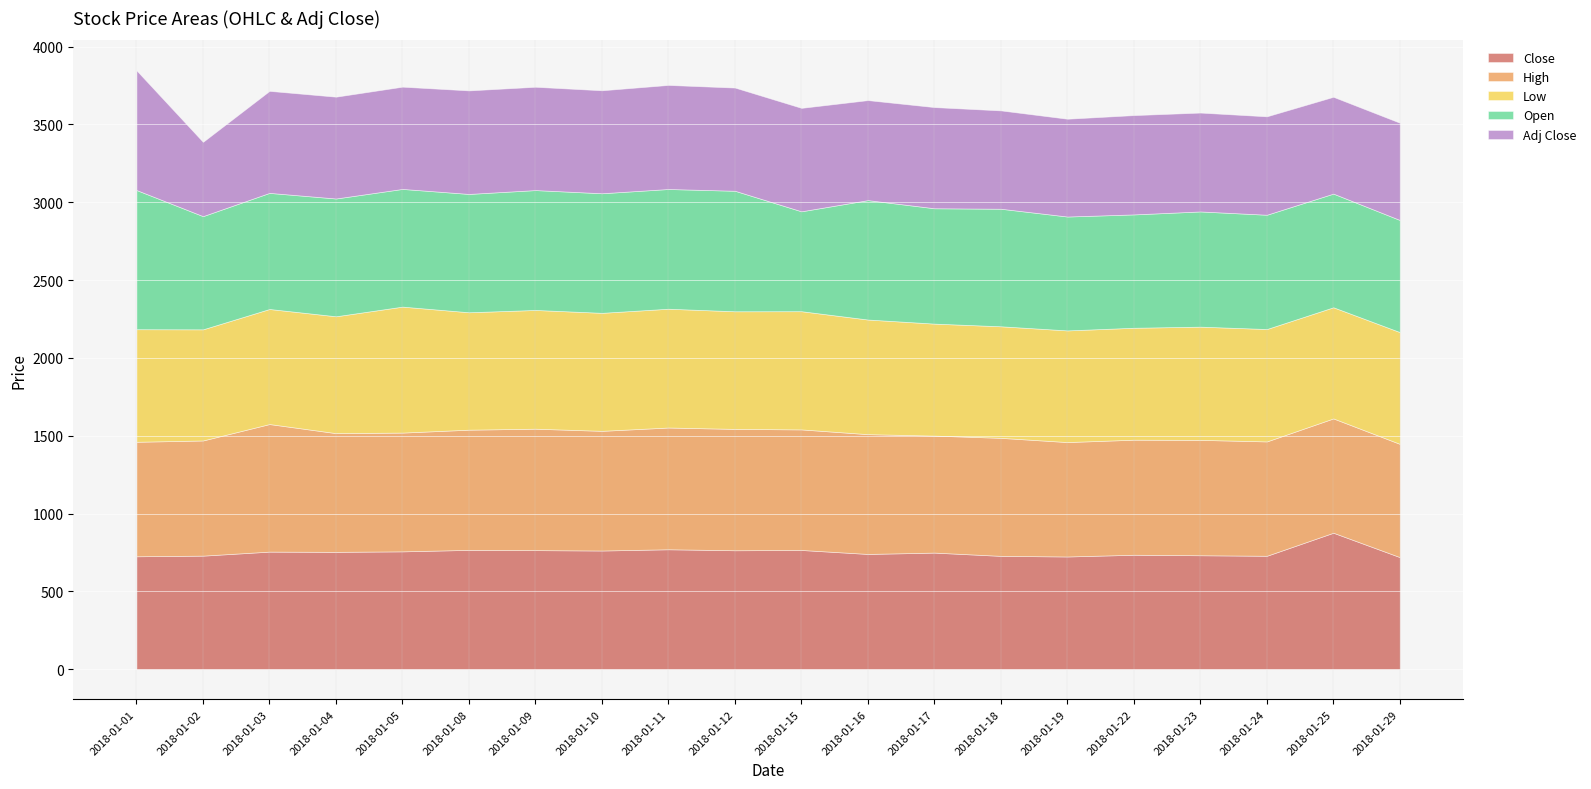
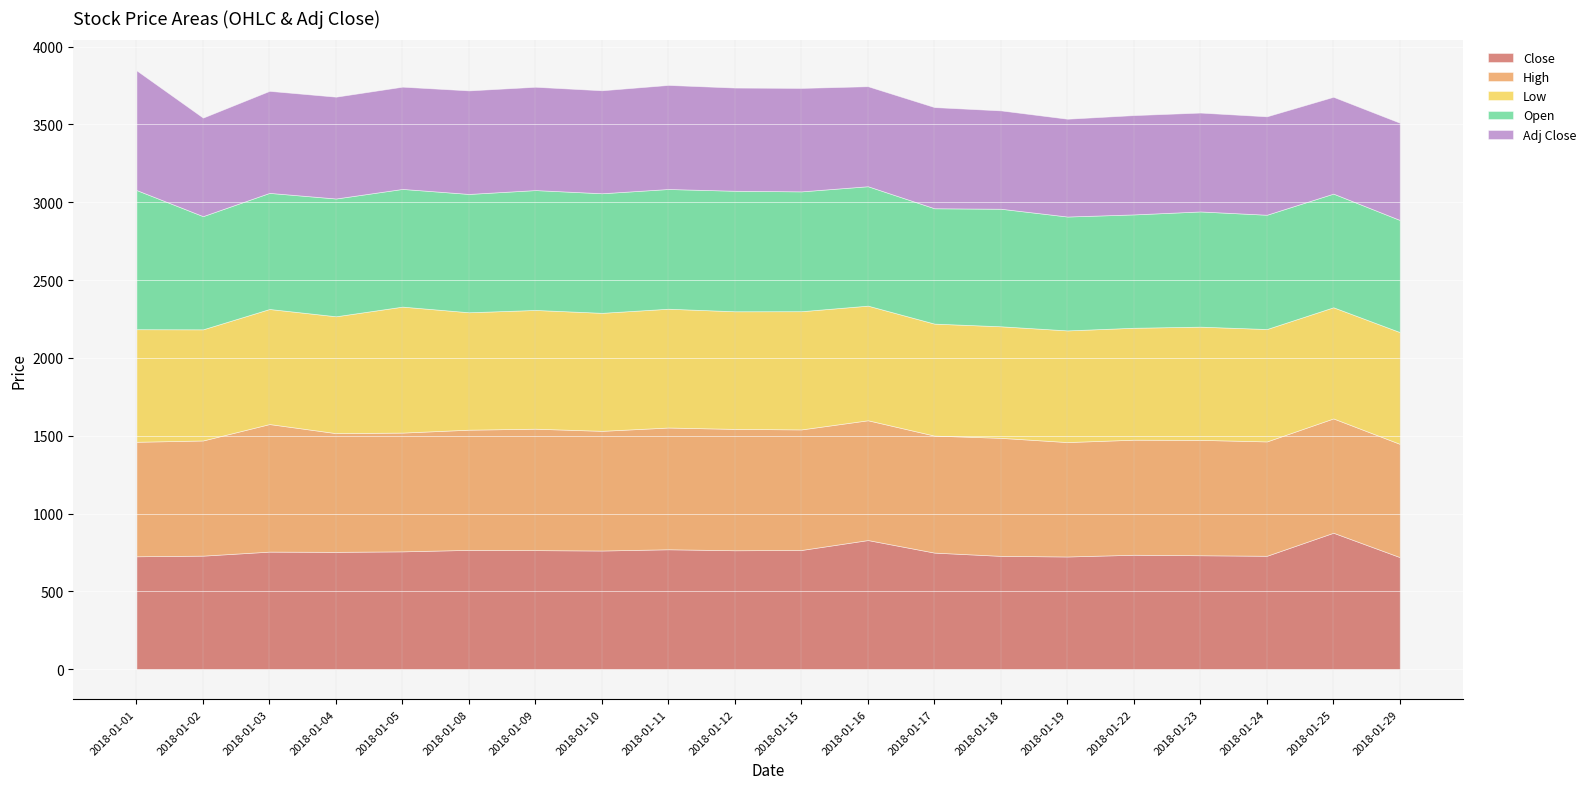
Adj Close, 2018-01-02: 480 -> 630
Open, 2018-01-15: 640 -> 770
Close, 2018-01-16: 740 -> 830
